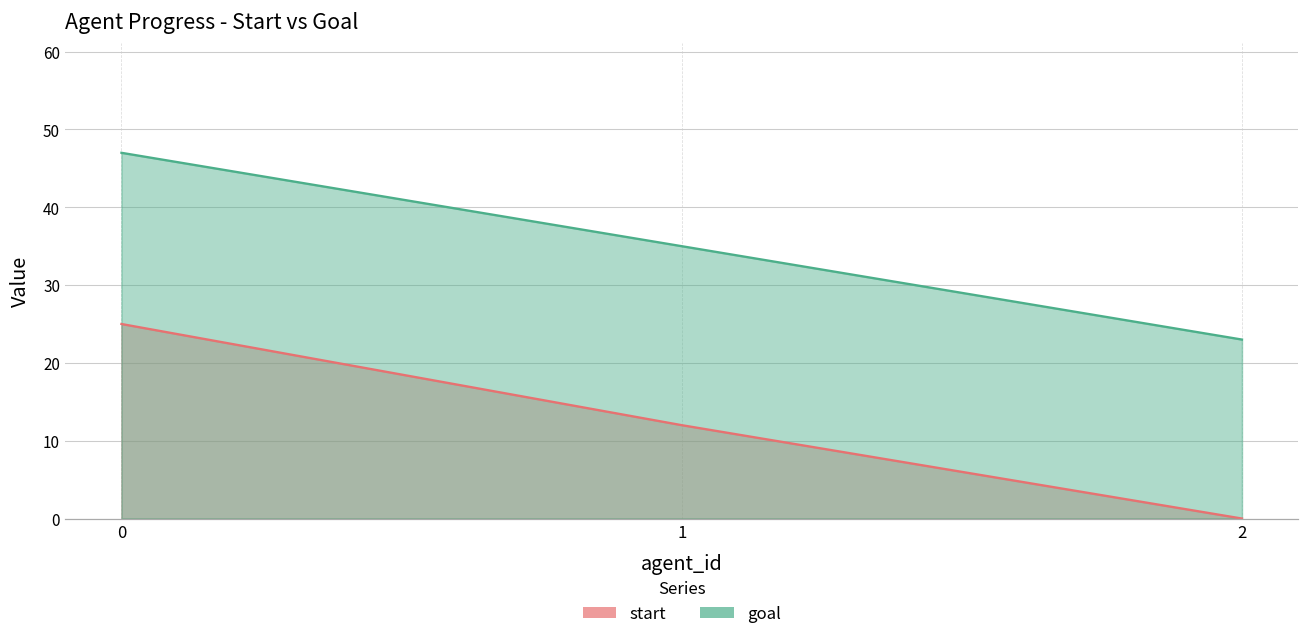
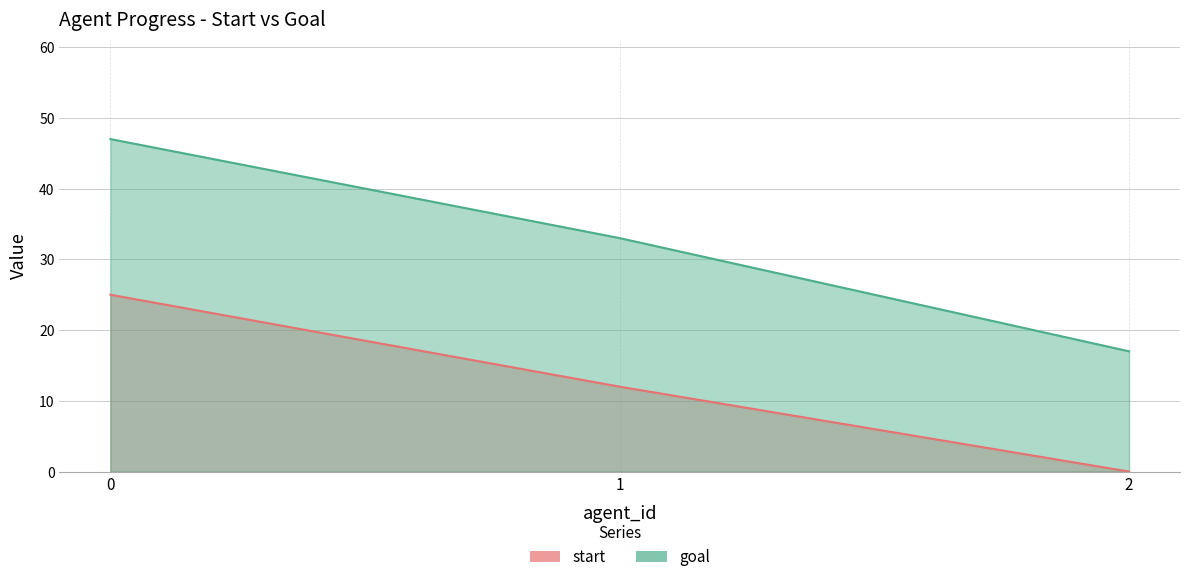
goal, 1: 35 -> 33
goal, 2: 23 -> 17
